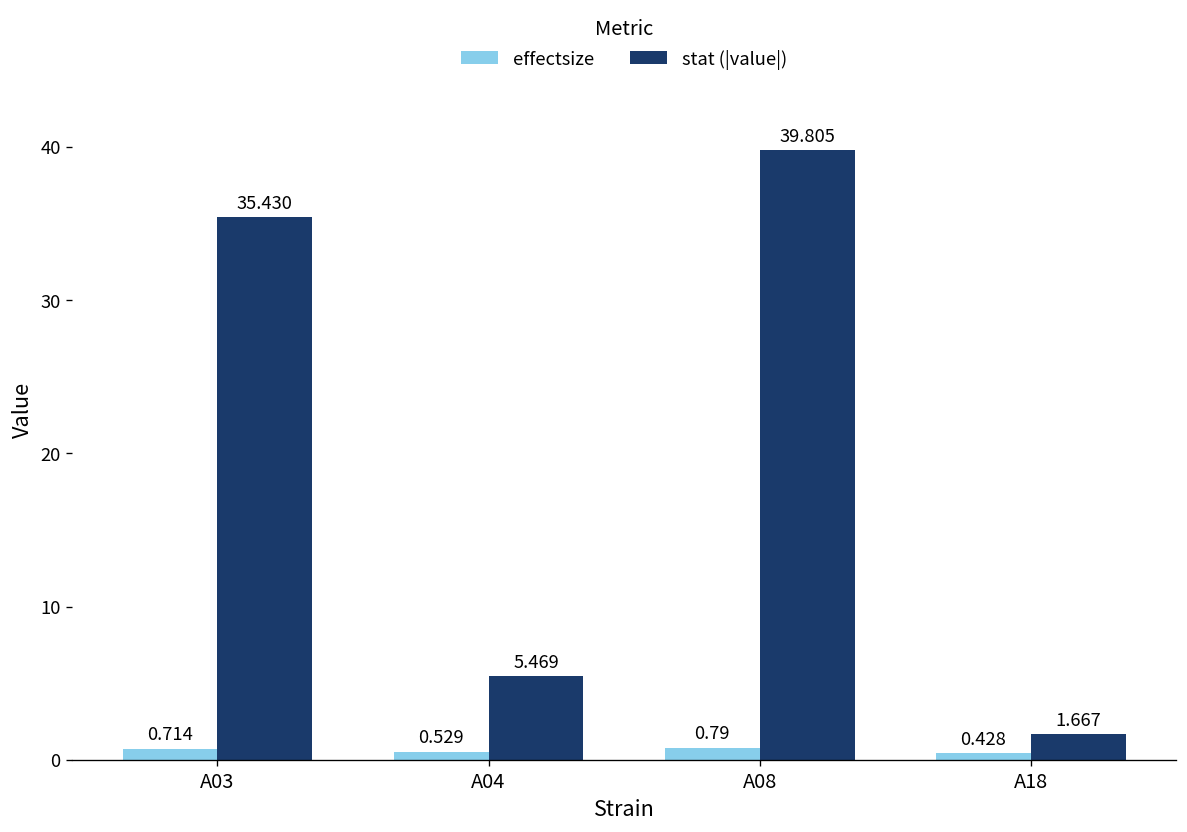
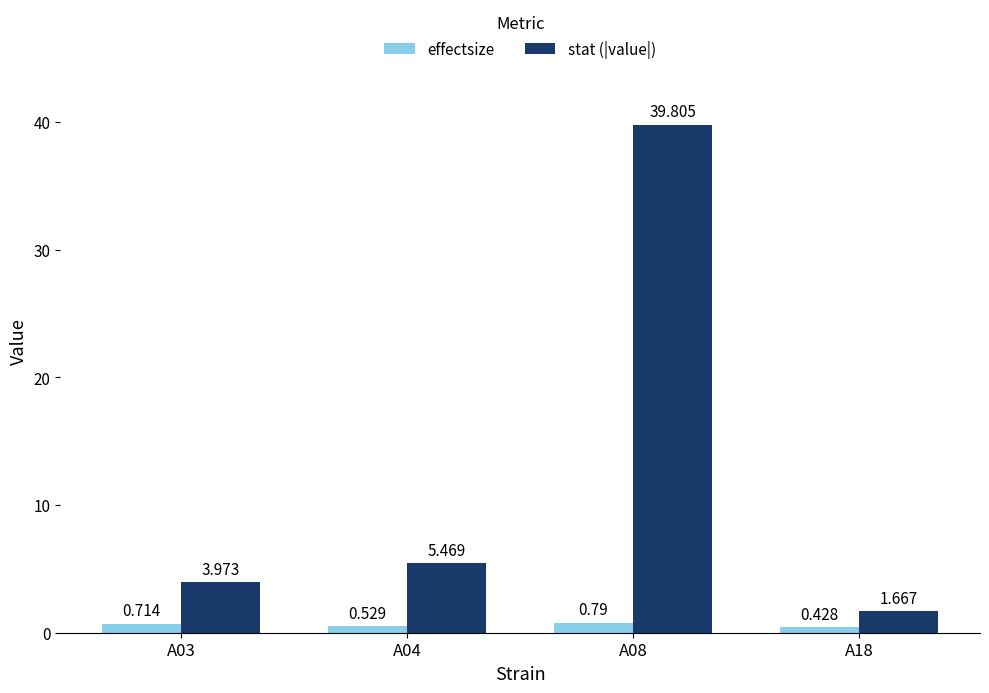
stat (|value|), A03: 35.430 -> 3.973
